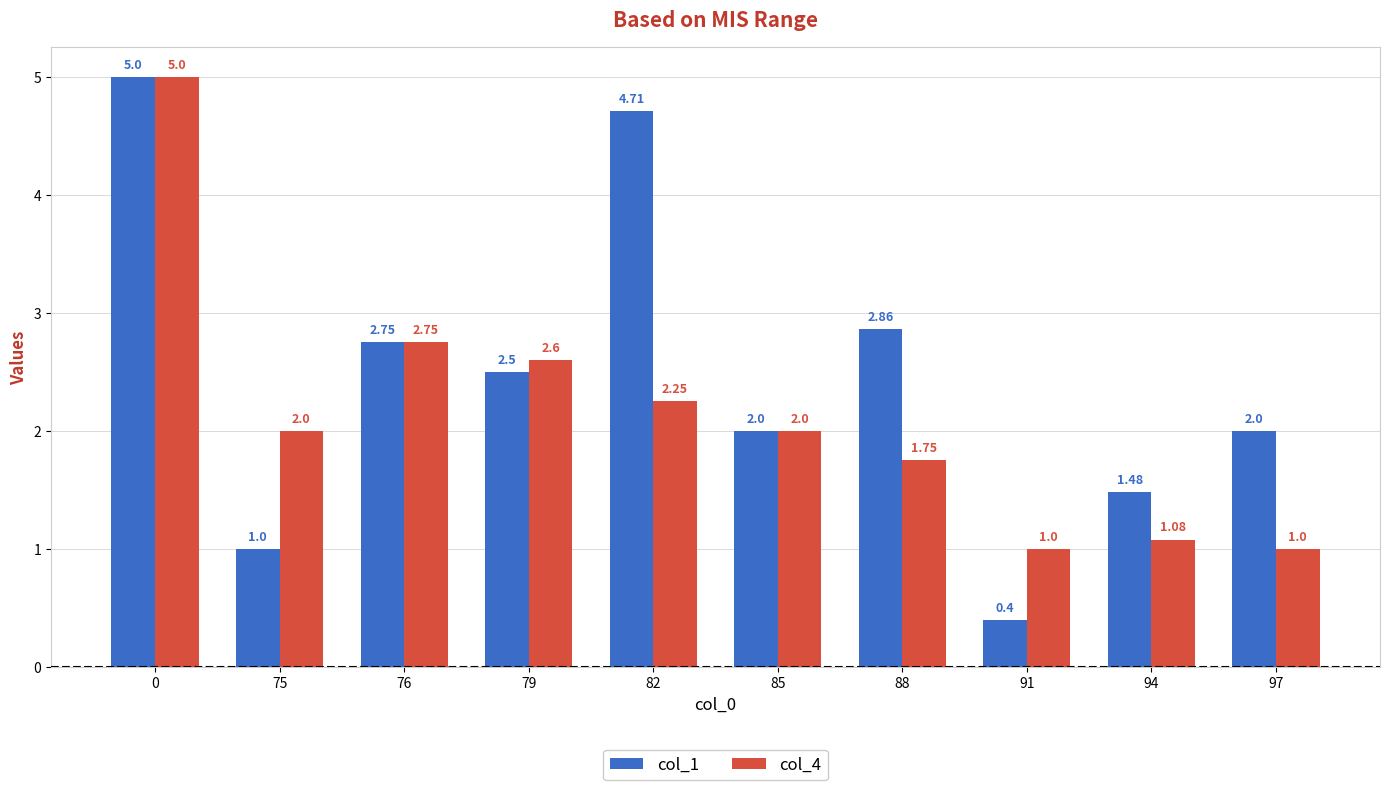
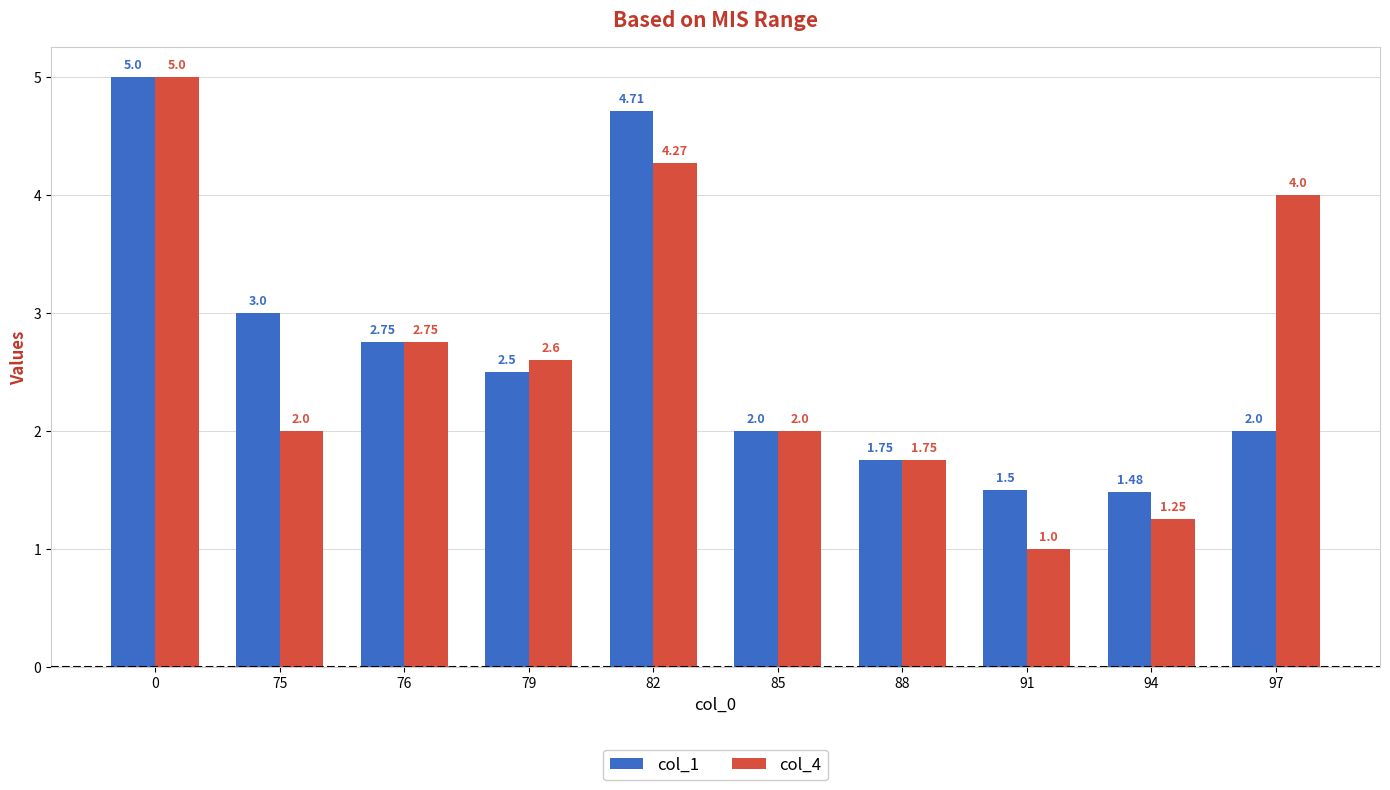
col_1, 75: 1.0 -> 3.0
col_4, 82: 2.25 -> 4.27
col_1, 88: 2.86 -> 1.75
col_1, 91: 0.4 -> 1.5
col_4, 94: 1.08 -> 1.25
col_4, 97: 1.0 -> 4.0
